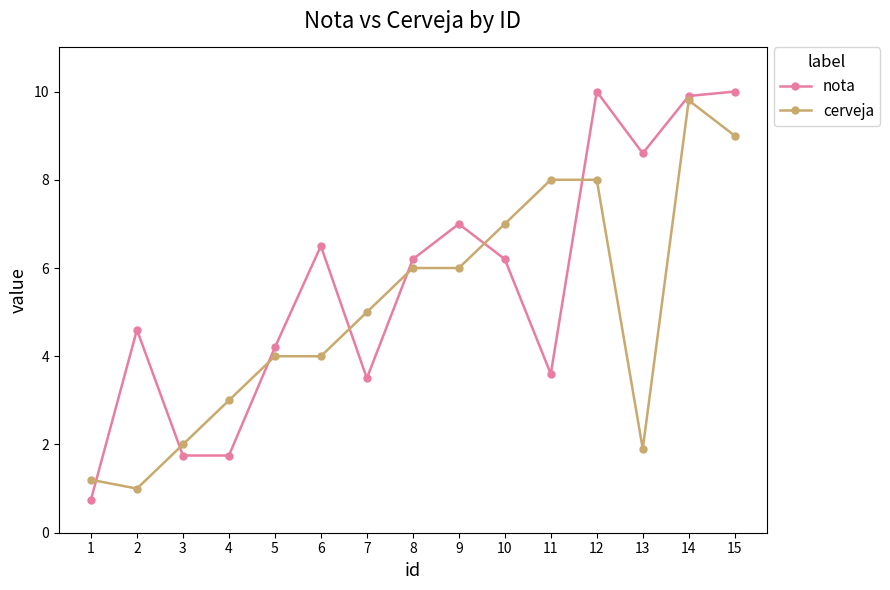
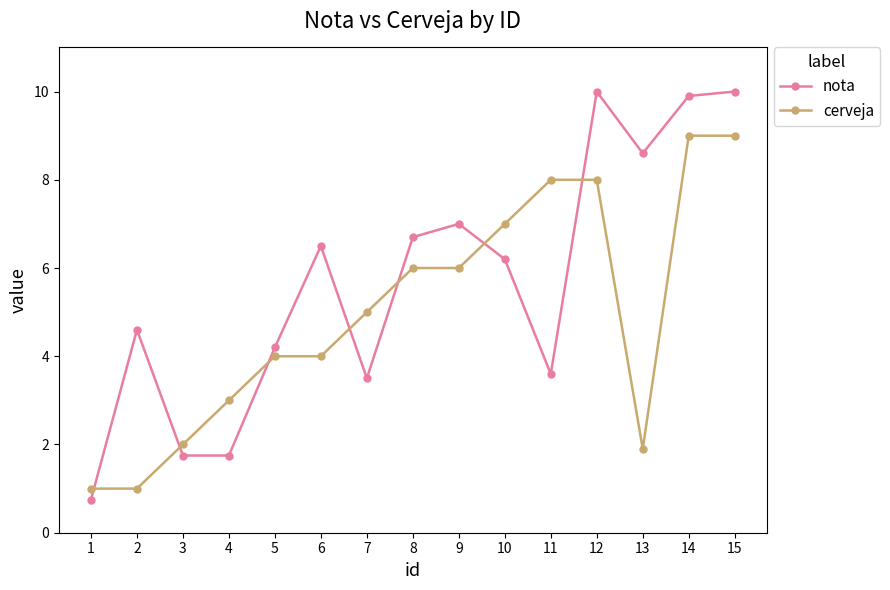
cerveja, 1: 1.2 -> 1.0
nota, 8: 6.2 -> 6.7
cerveja, 14: 9.8 -> 9.0
